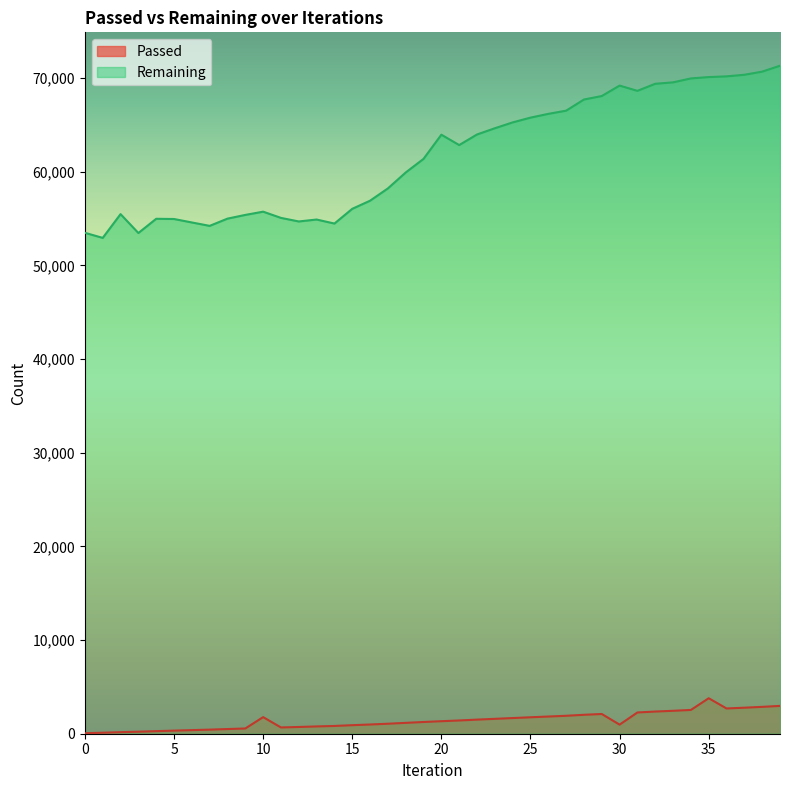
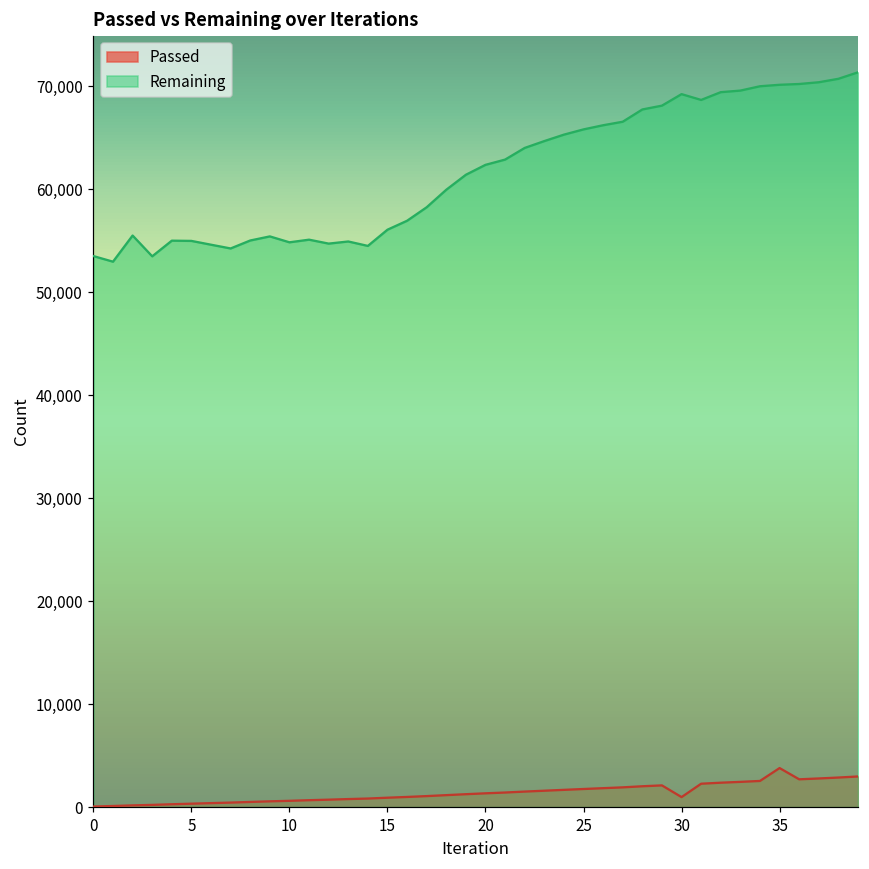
Passed, 10: 2,000 -> 1,000
Remaining, 10: 56,000 -> 55,000
Remaining, 20: 64,000 -> 62,000
